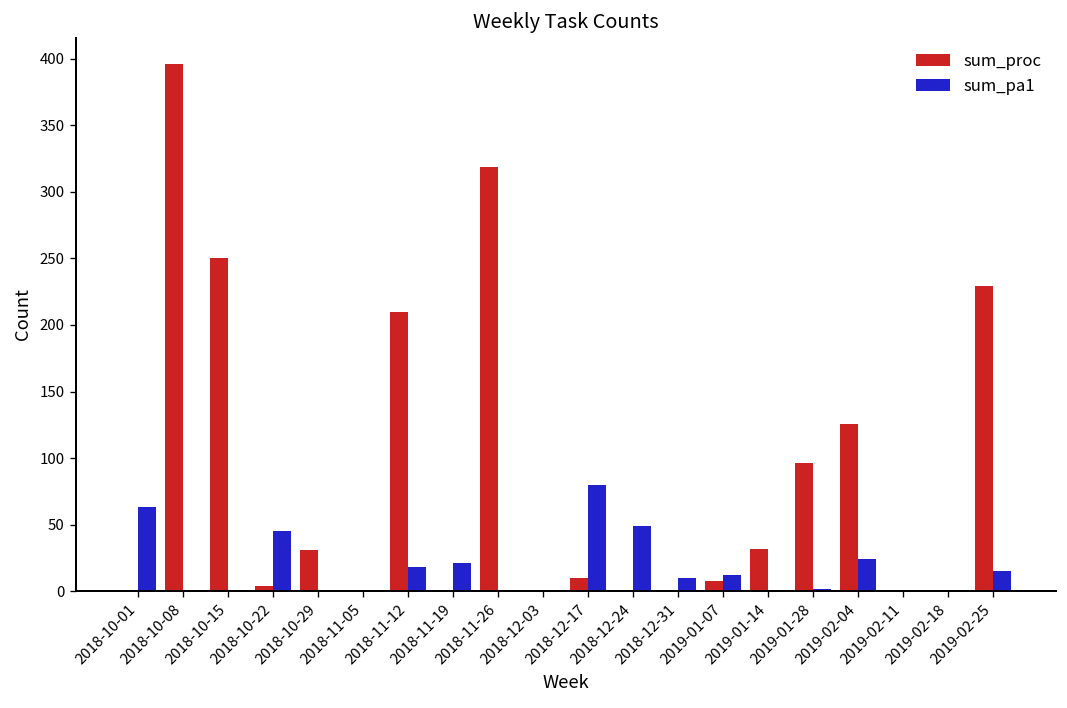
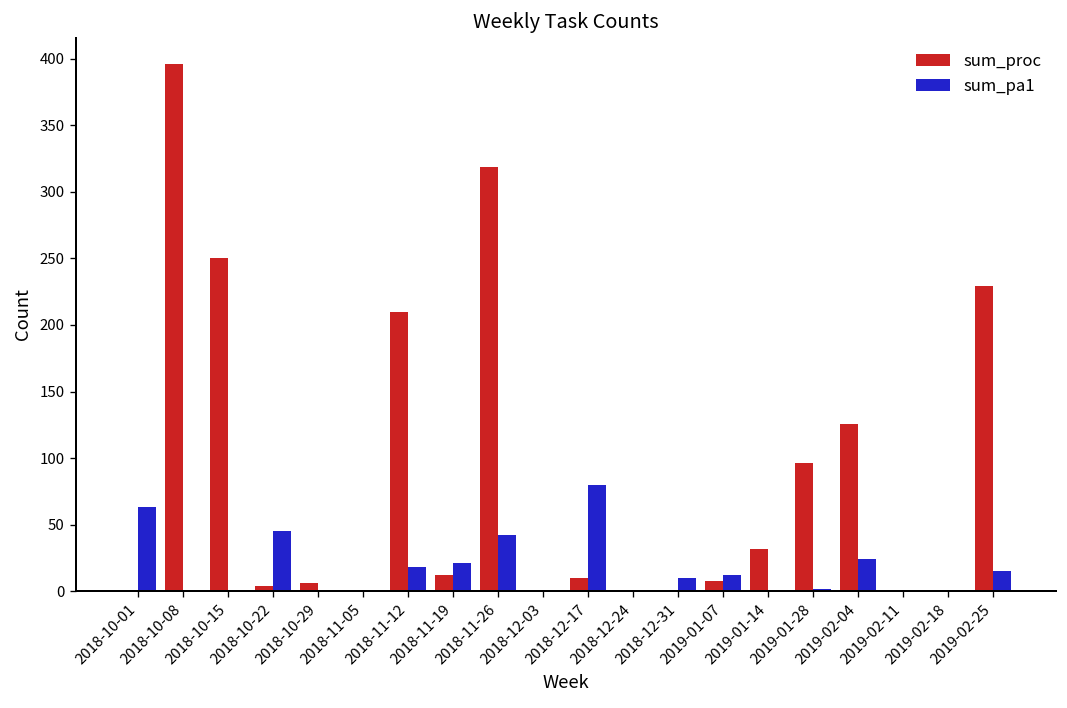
sum_proc, 2018-10-29: 31 -> 6
sum_proc, 2018-11-19: 0 -> 12
sum_pa1, 2018-11-26: 0 -> 42
sum_pa1, 2018-12-24: 49 -> 0
